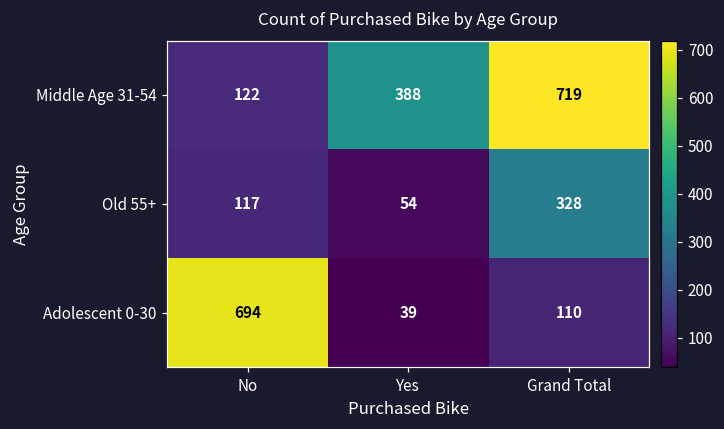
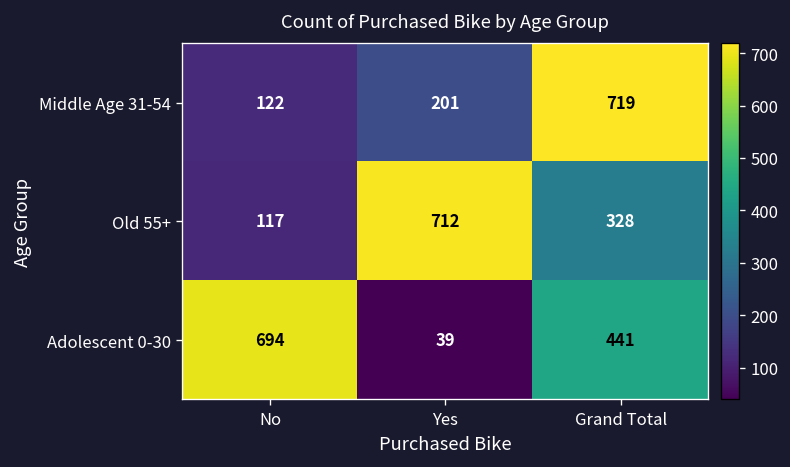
Middle Age 31-54, Yes: 388 -> 201
Old 55+, Yes: 54 -> 712
Adolescent 0-30, Grand Total: 110 -> 441
